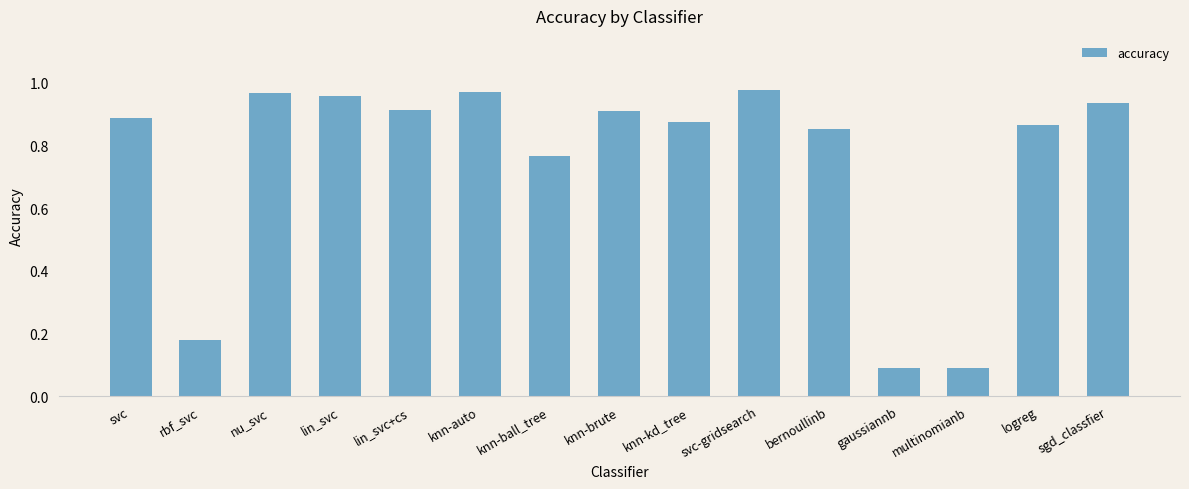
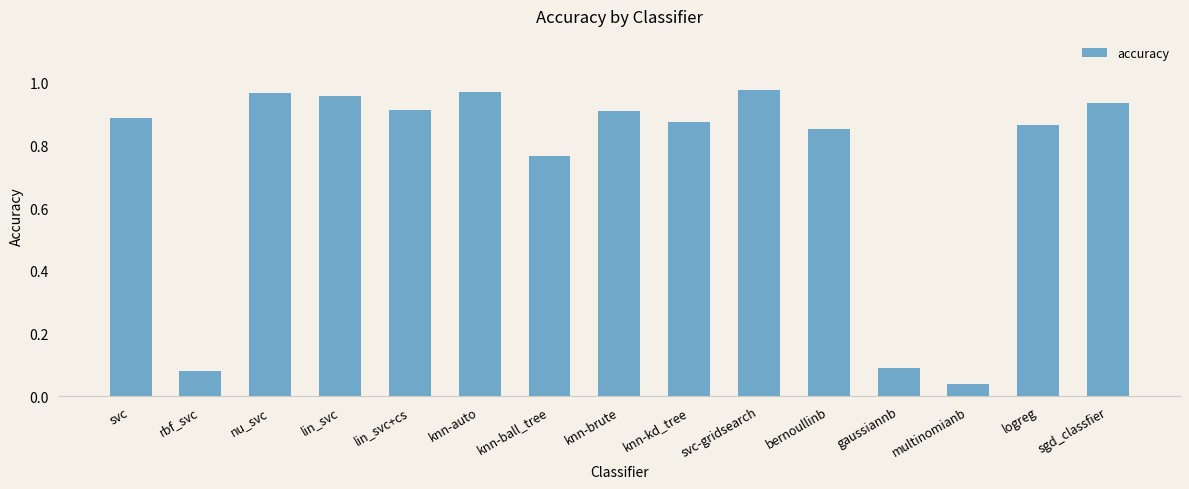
rbf_svc: 0.18 -> 0.08
multinomianb: 0.09 -> 0.04
